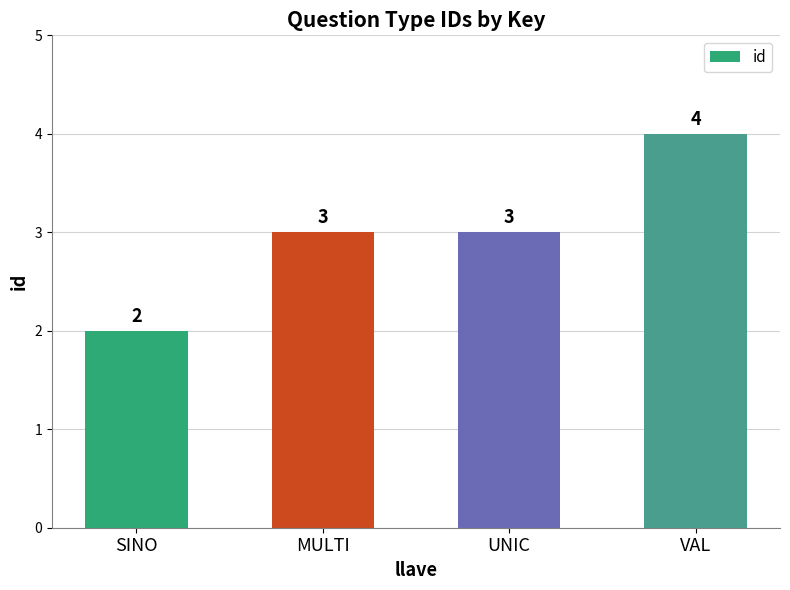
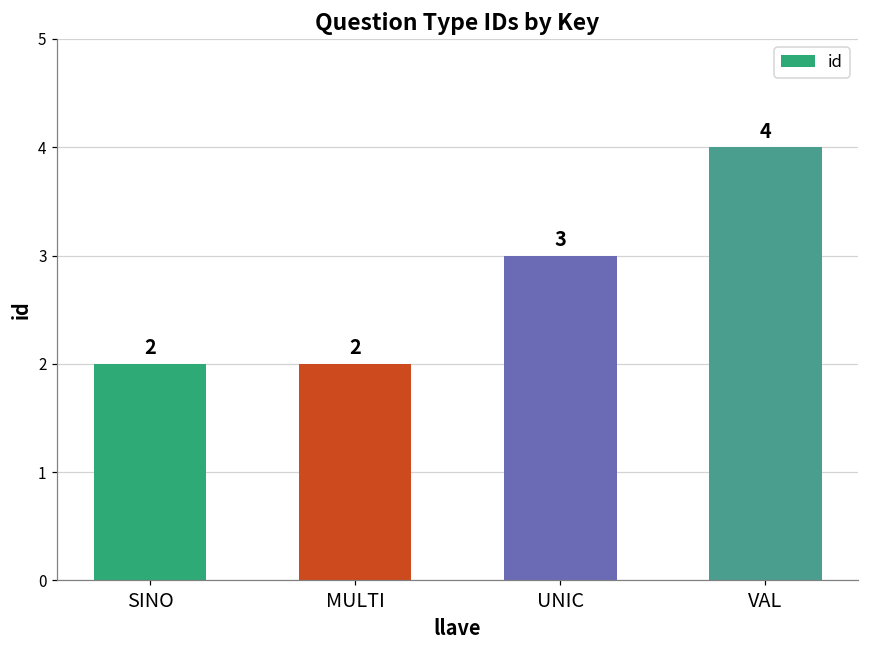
MULTI: 3 -> 2
